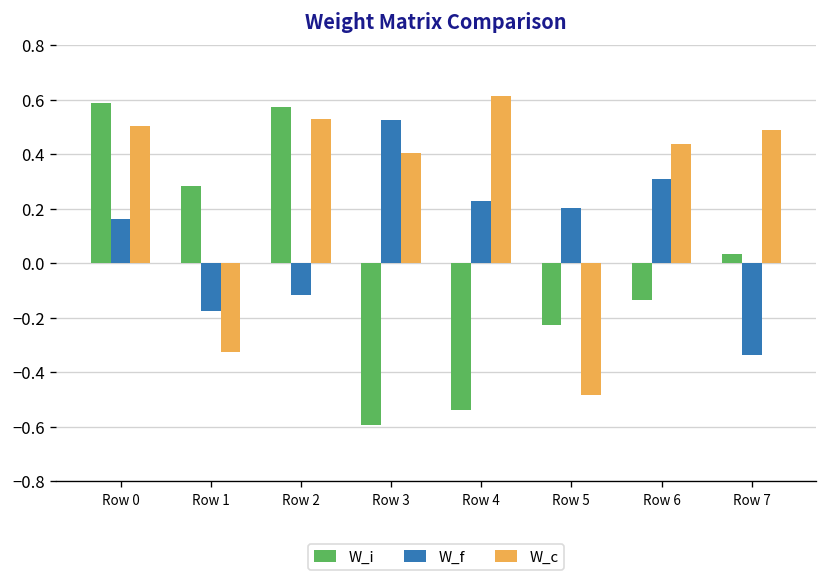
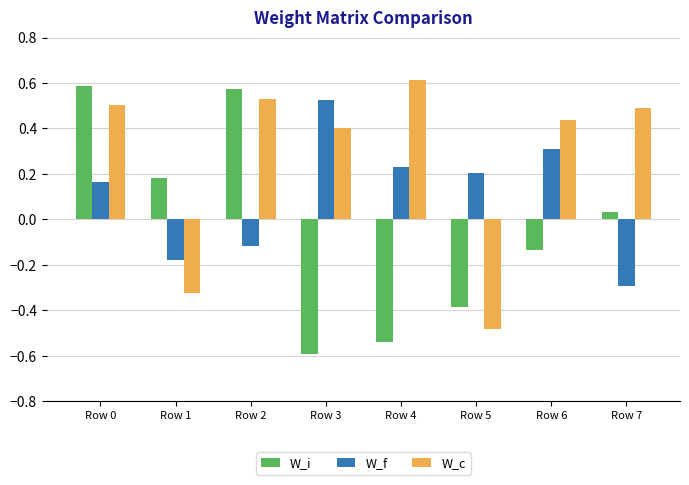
W_i, Row 1: 0.28 -> 0.18
W_i, Row 5: -0.23 -> -0.39
W_f, Row 7: -0.33 -> -0.29
